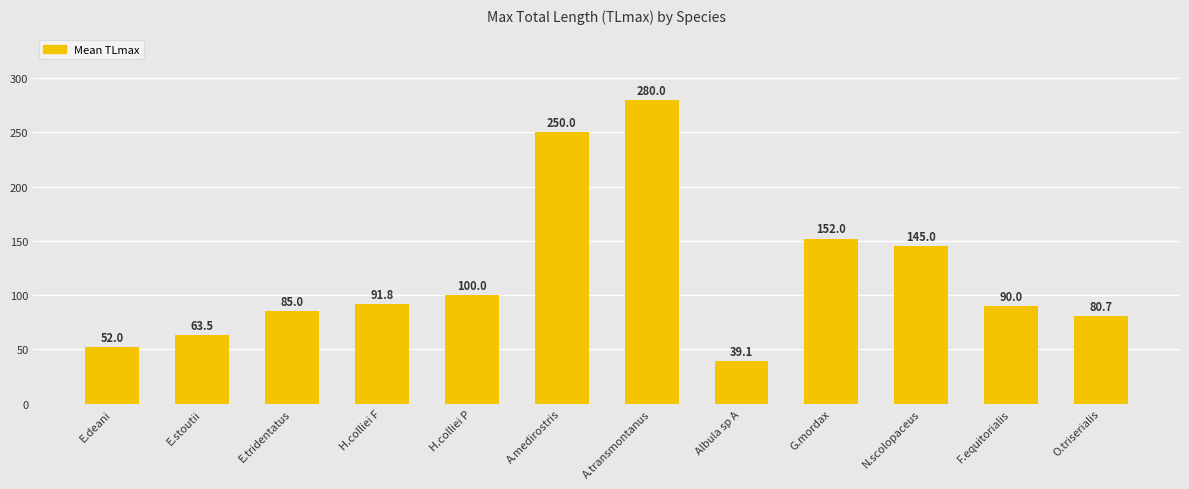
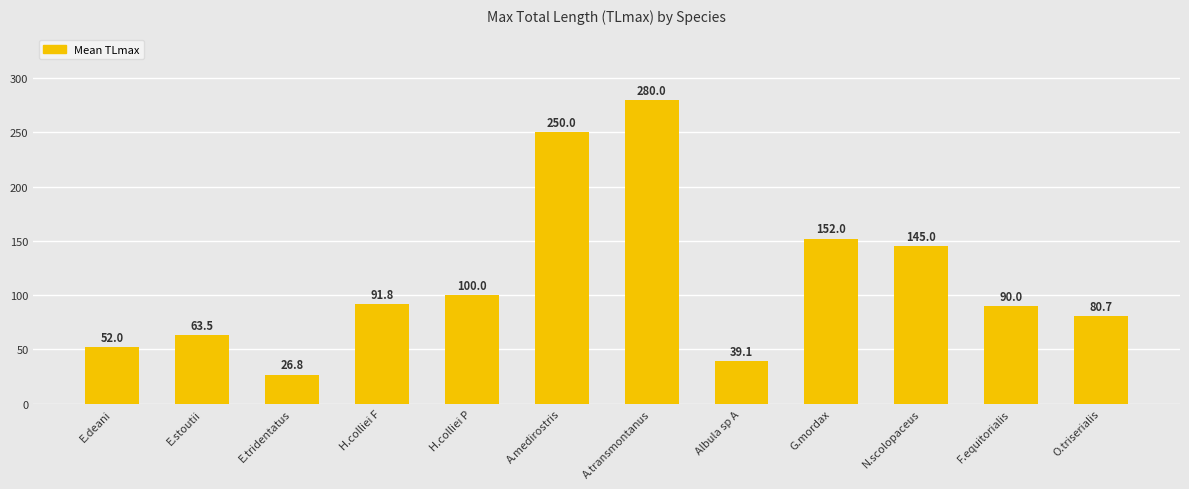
E.tridentatus: 85.0 -> 26.8
